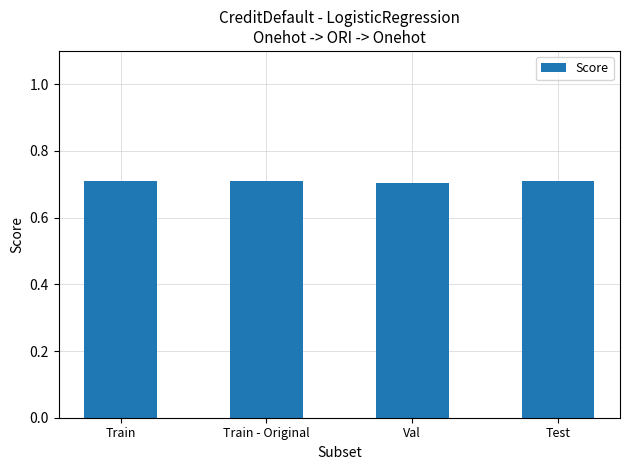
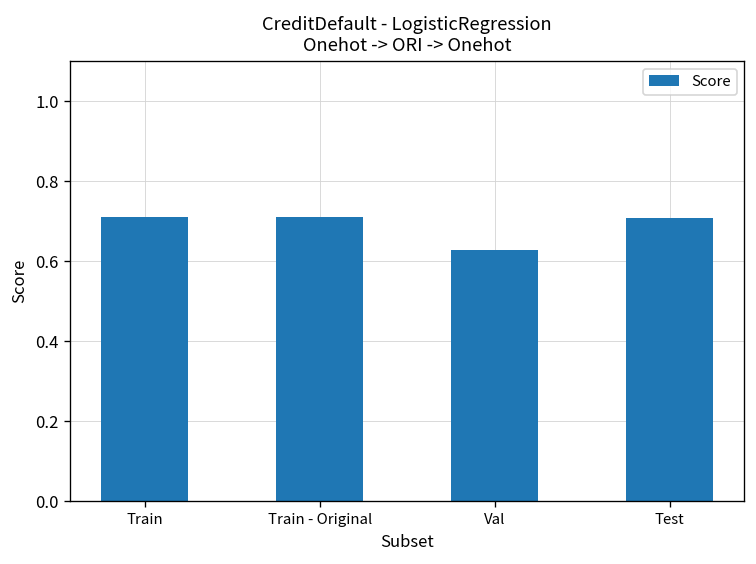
Val: 0.70 -> 0.63
